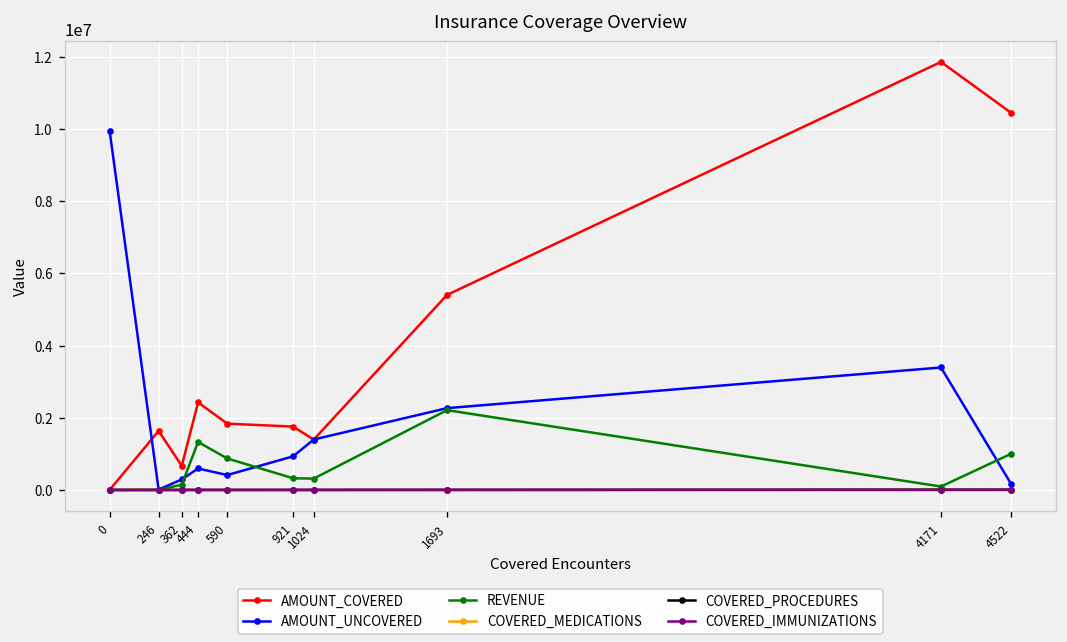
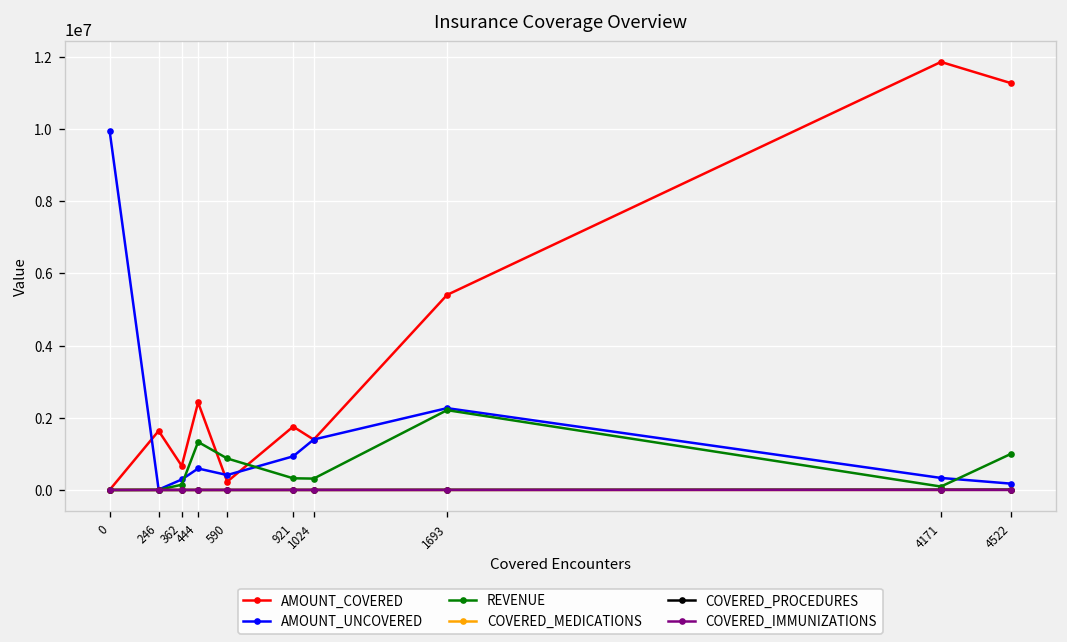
AMOUNT_COVERED, 590: 1800000 -> 200000
AMOUNT_UNCOVERED, 4171: 3400000 -> 300000
AMOUNT_COVERED, 4522: 10500000 -> 11300000
